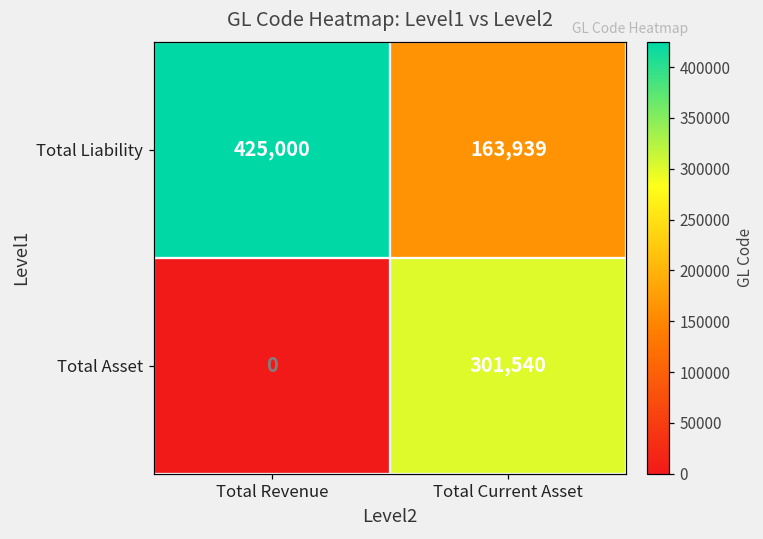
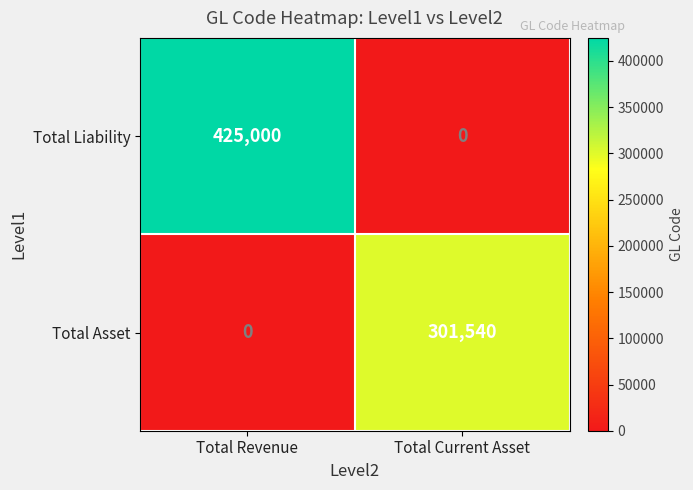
Total Liability, Total Current Asset: 163,939 -> 0
